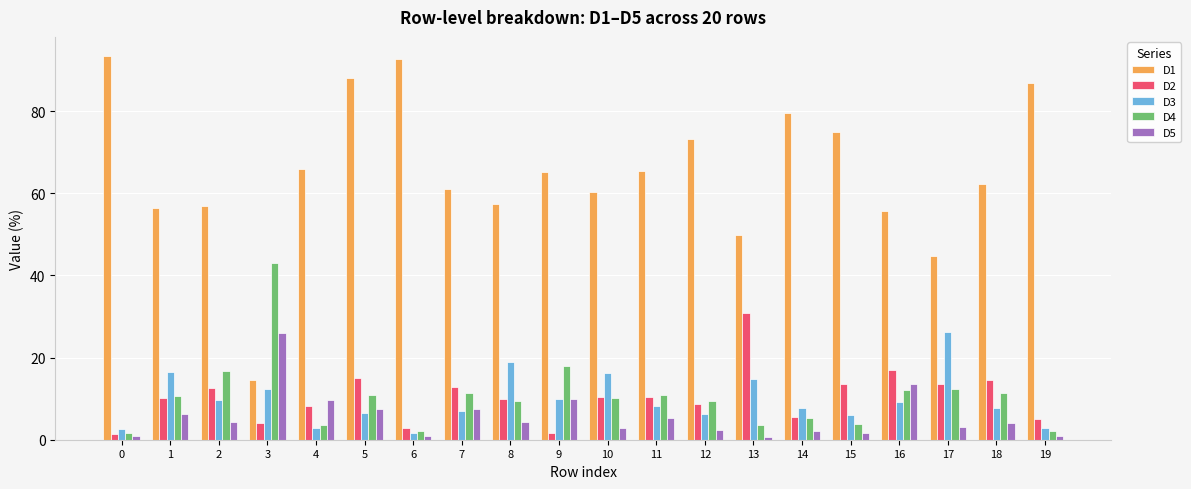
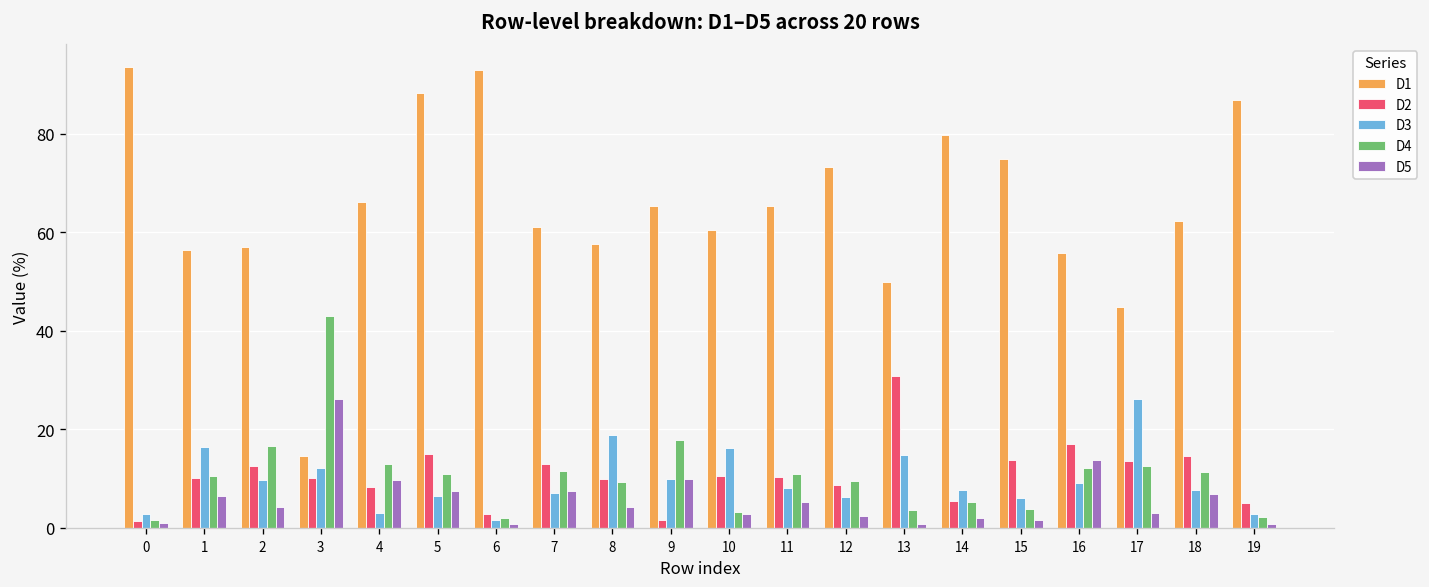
D2, 3: 4 -> 10
D4, 4: 4 -> 13
D4, 10: 10 -> 3
D5, 18: 4 -> 7
